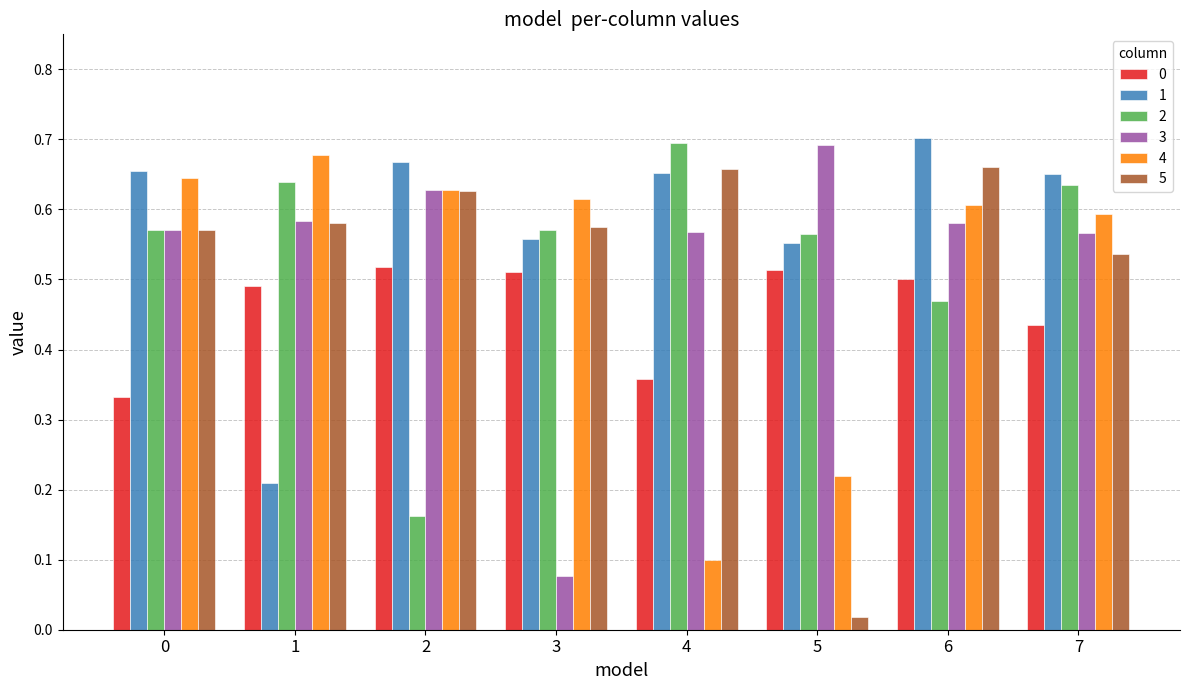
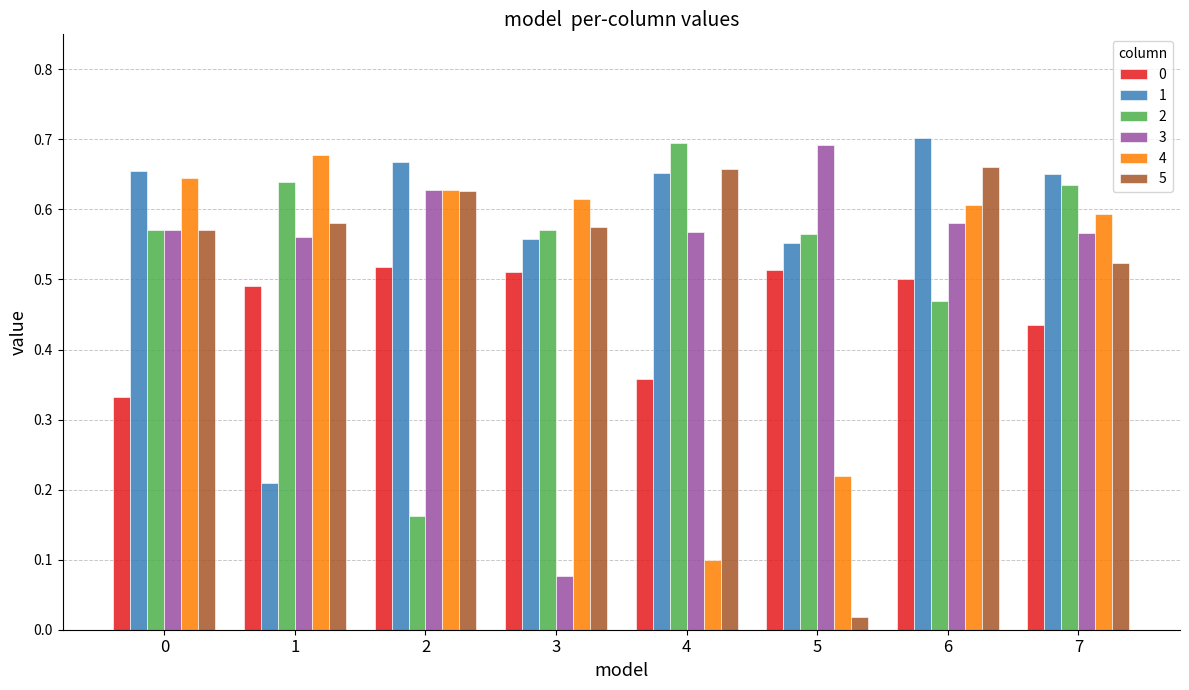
3, 1: 0.58 -> 0.56
5, 7: 0.54 -> 0.52
